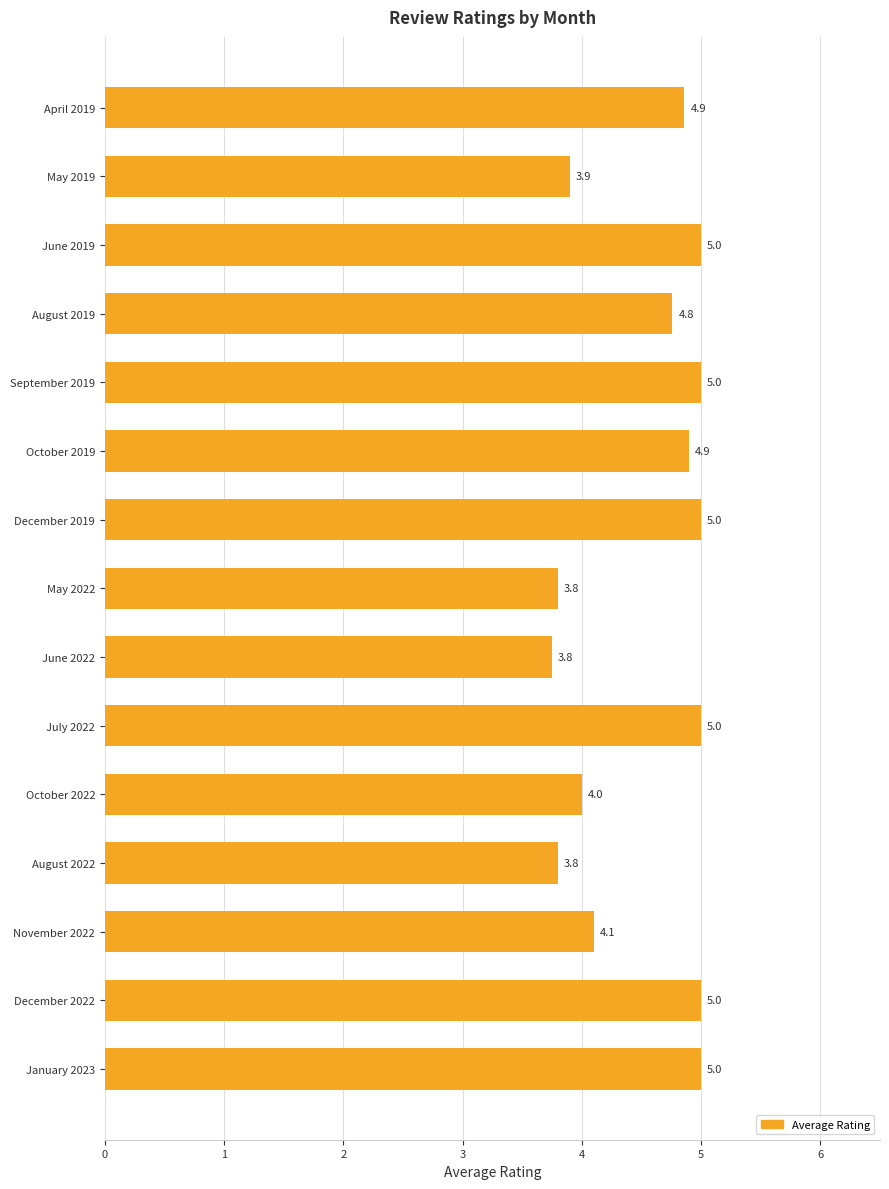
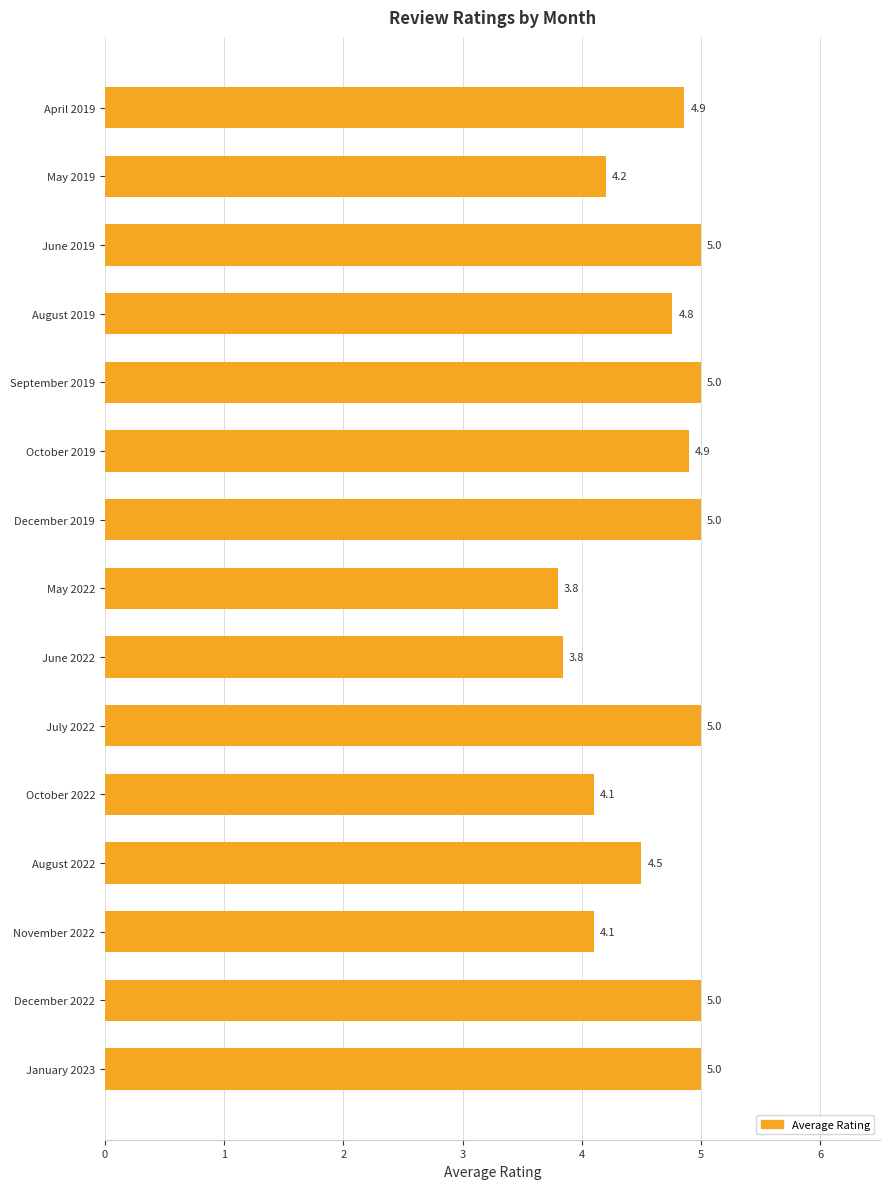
May 2019: 3.9 -> 4.2
June 2022: 3.75 -> 3.84
October 2022: 4.0 -> 4.1
August 2022: 3.8 -> 4.5
